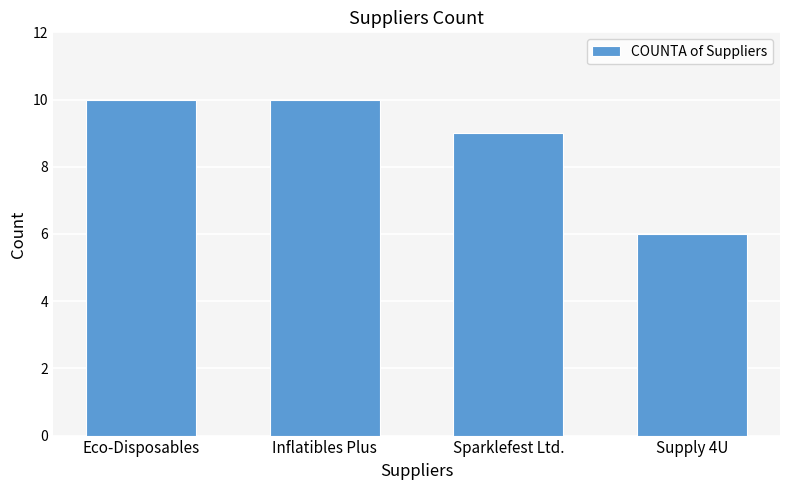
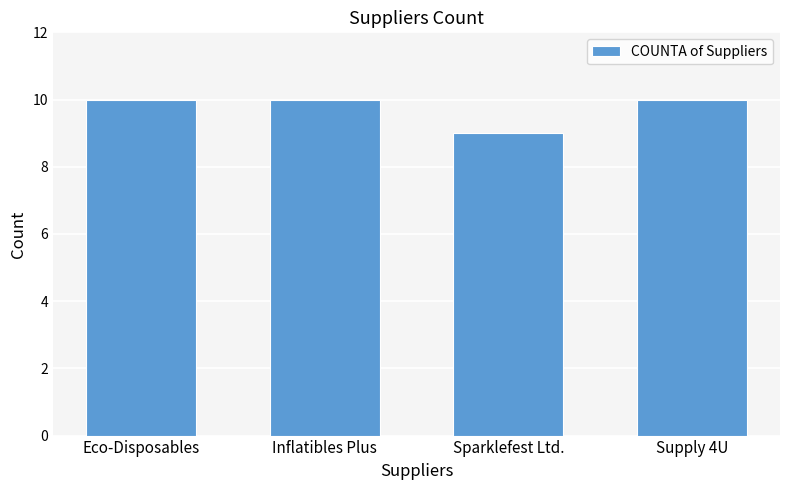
Supply 4U: 6 -> 10
